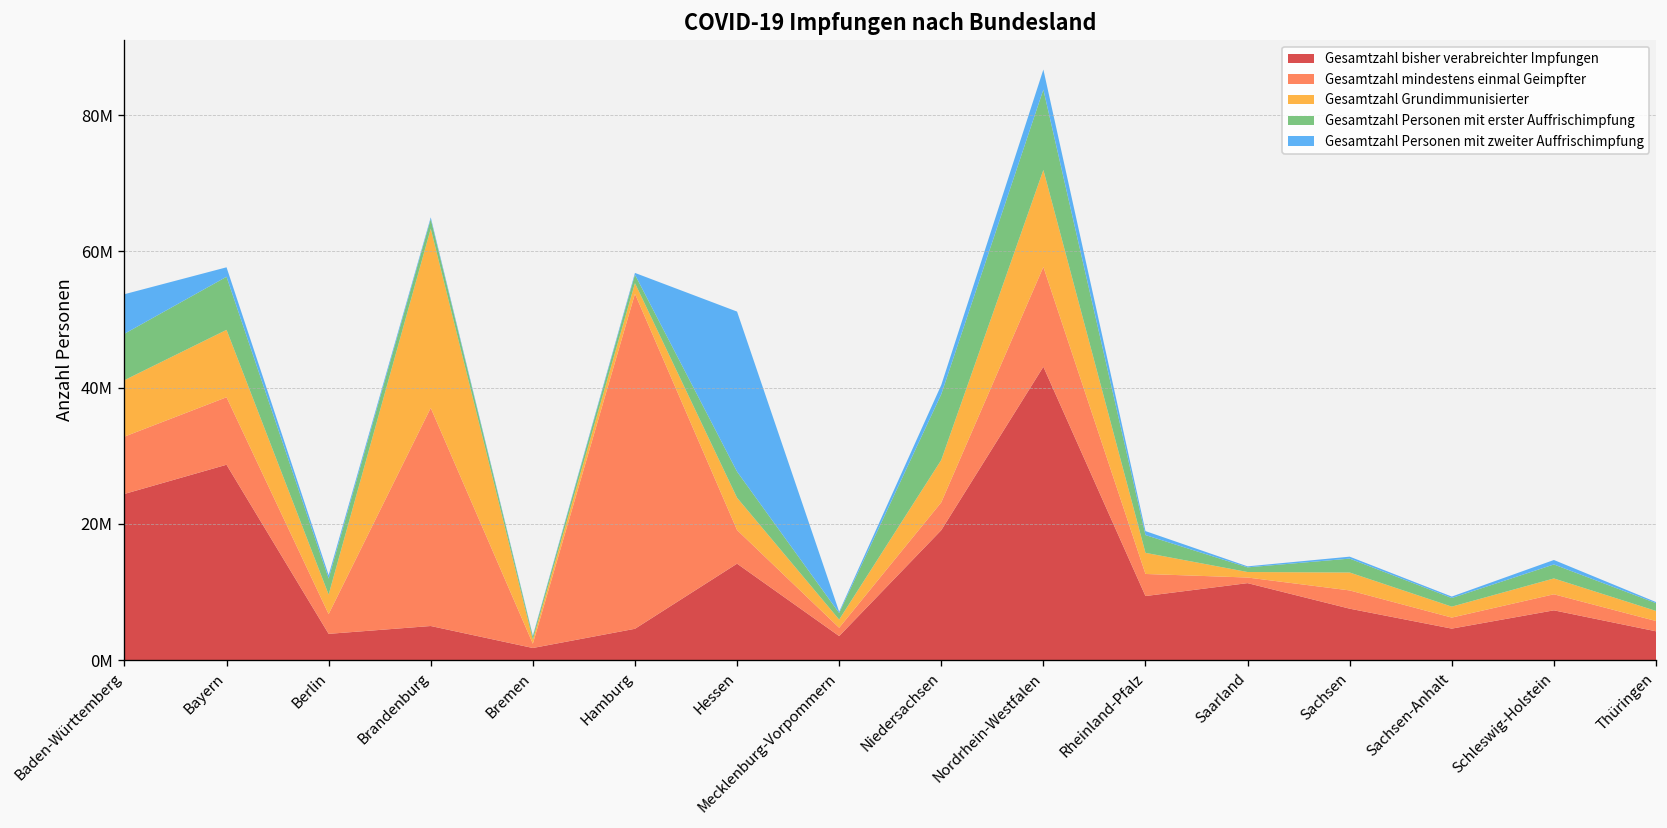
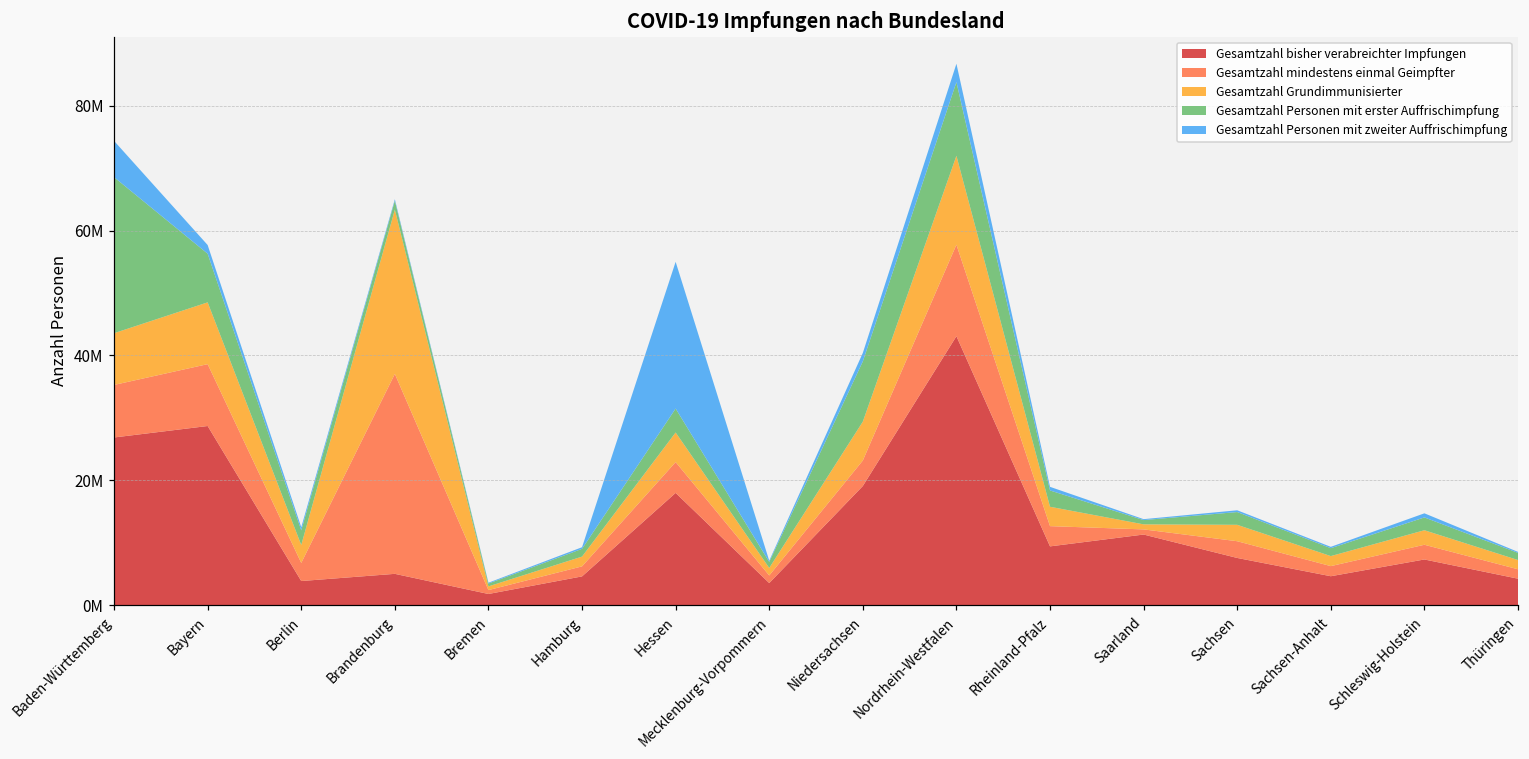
Gesamtzahl bisher verabreichter Impfungen, Baden-Württemberg: 24000000 -> 27000000
Gesamtzahl Personen mit erster Auffrischimpfung, Baden-Württemberg: 7000000 -> 25000000
Gesamtzahl mindestens einmal Geimpfter, Hamburg: 49000000 -> 2000000
Gesamtzahl bisher verabreichter Impfungen, Hessen: 14000000 -> 18000000
